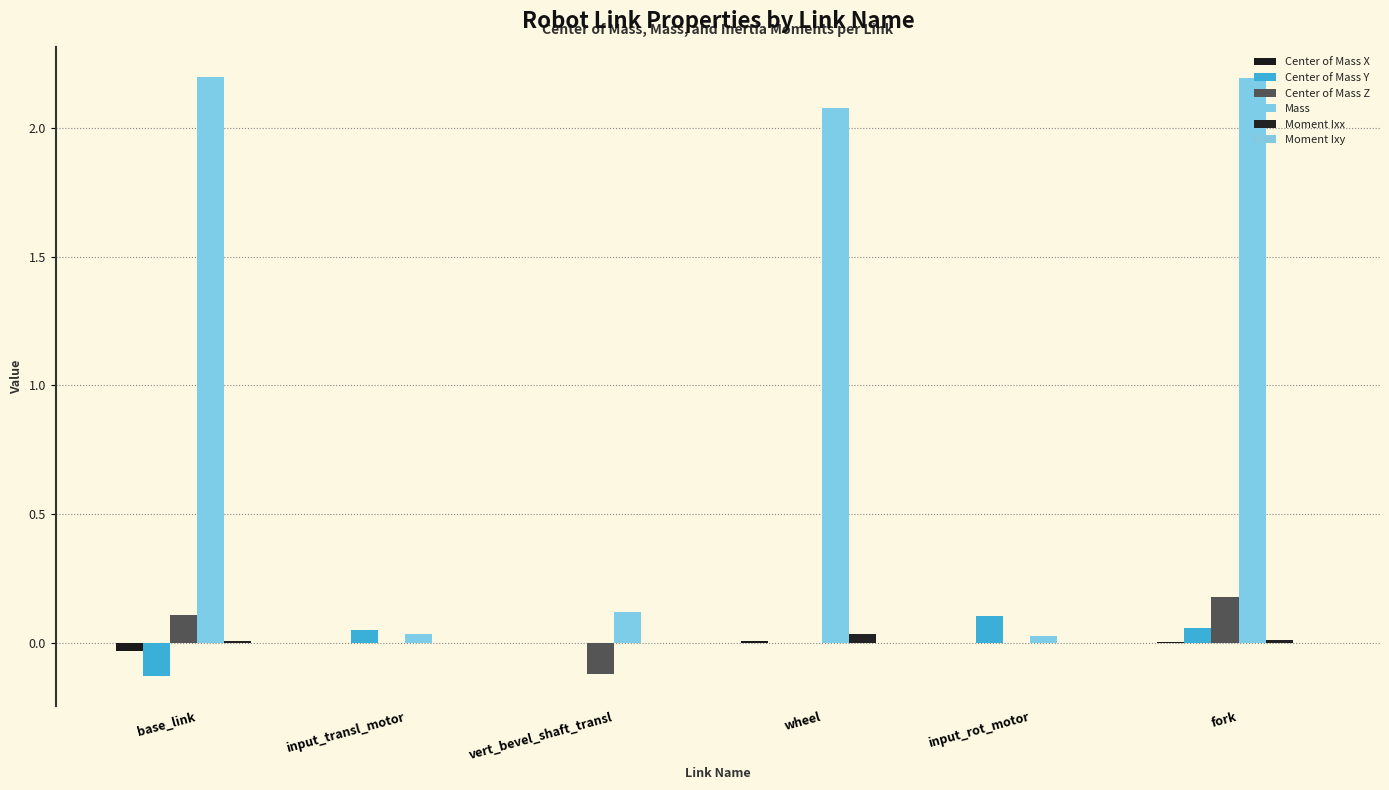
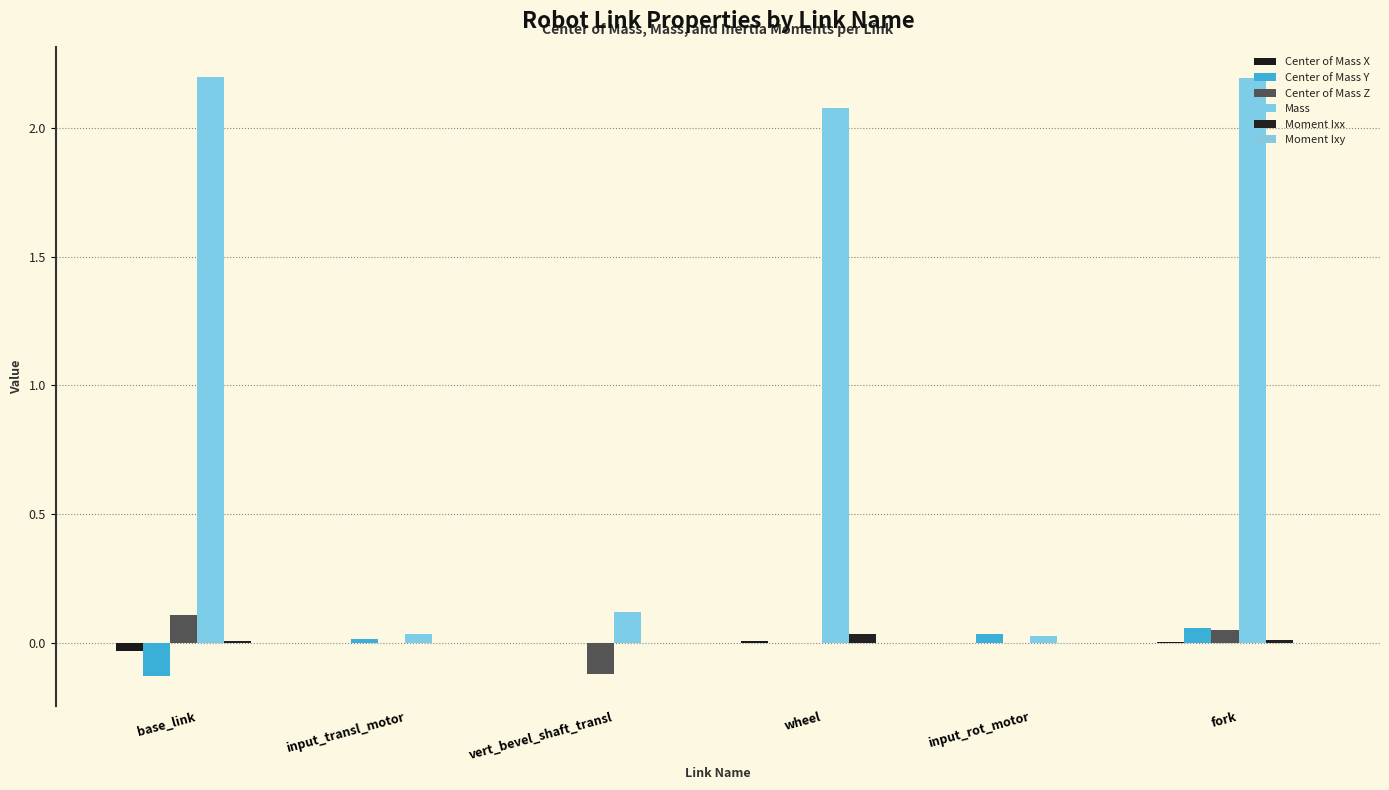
Center of Mass Y, input_transl_motor: 0.05 -> 0.02
Center of Mass Y, input_rot_motor: 0.10 -> 0.03
Center of Mass Z, fork: 0.18 -> 0.05
